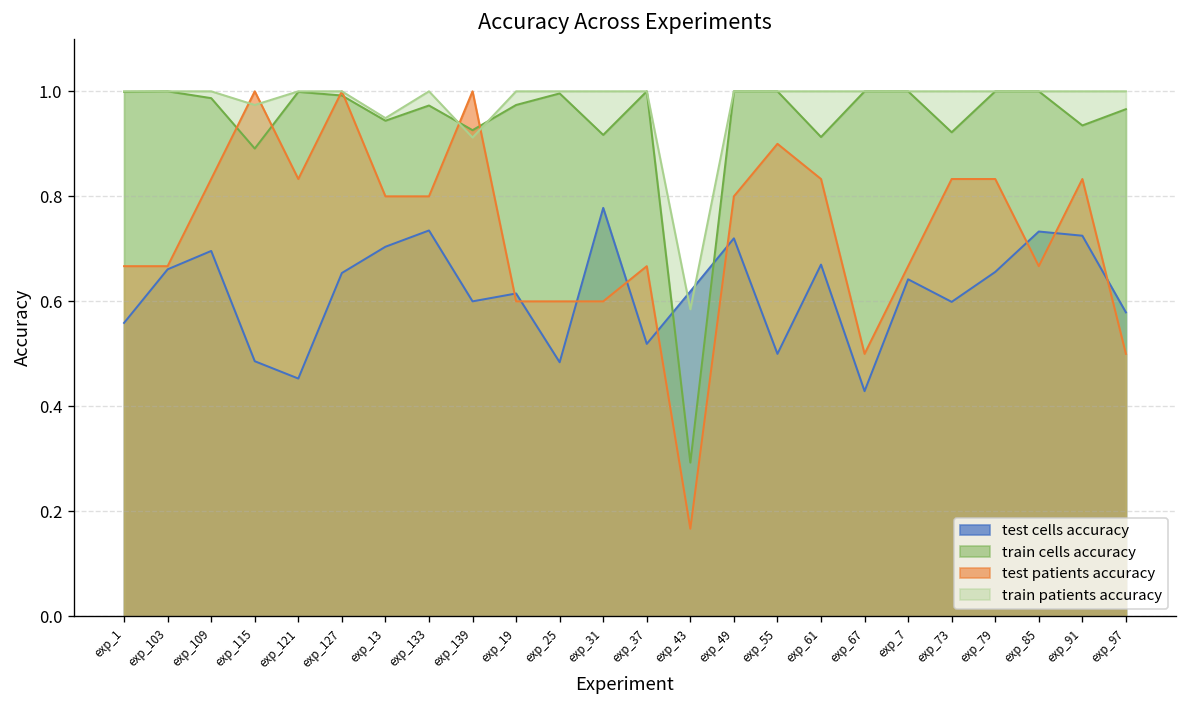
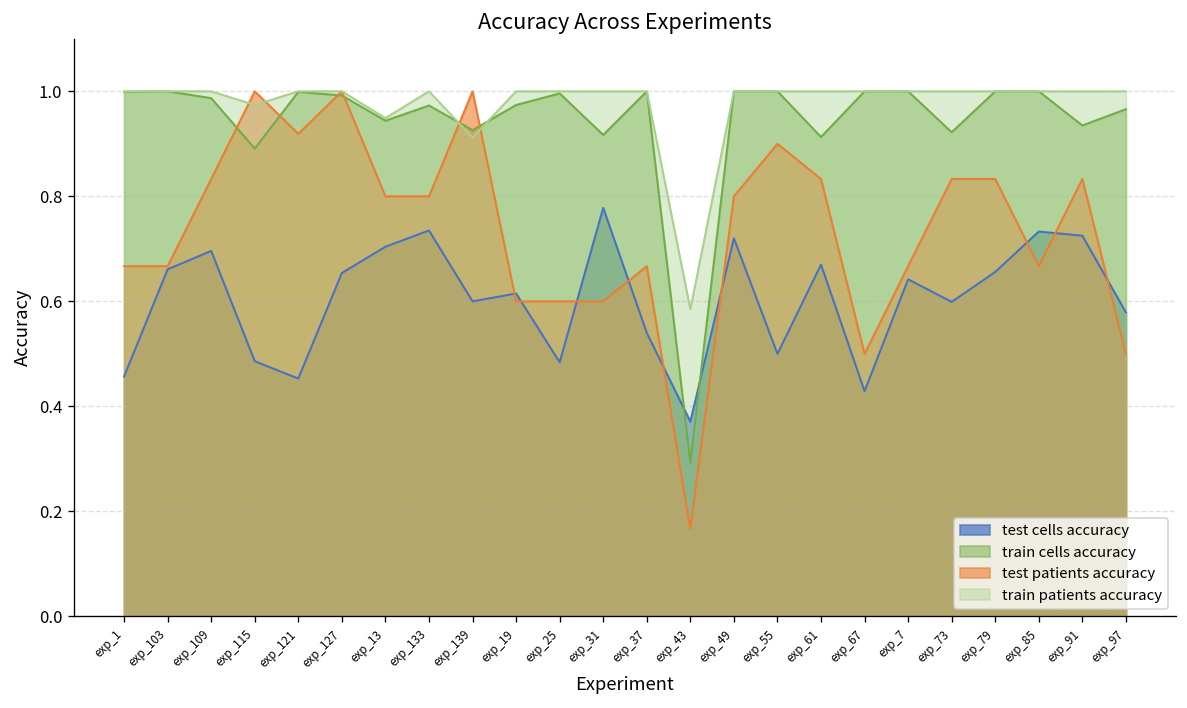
test cells accuracy, exp_1: 0.56 -> 0.46
test patients accuracy, exp_121: 0.83 -> 0.92
test cells accuracy, exp_37: 0.52 -> 0.54
test cells accuracy, exp_43: 0.62 -> 0.37
